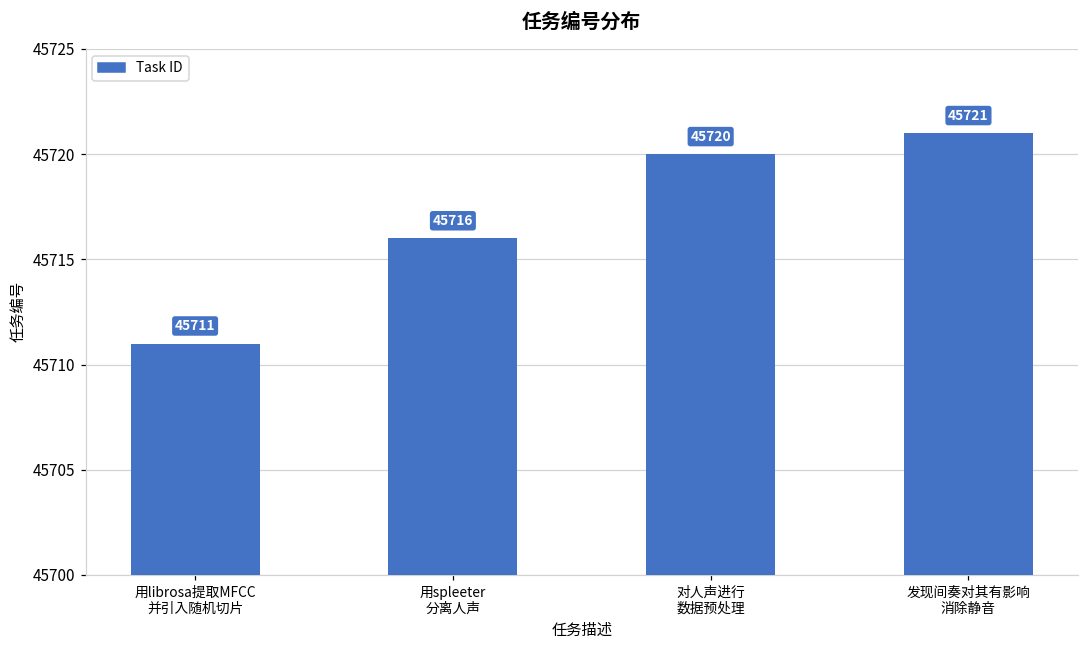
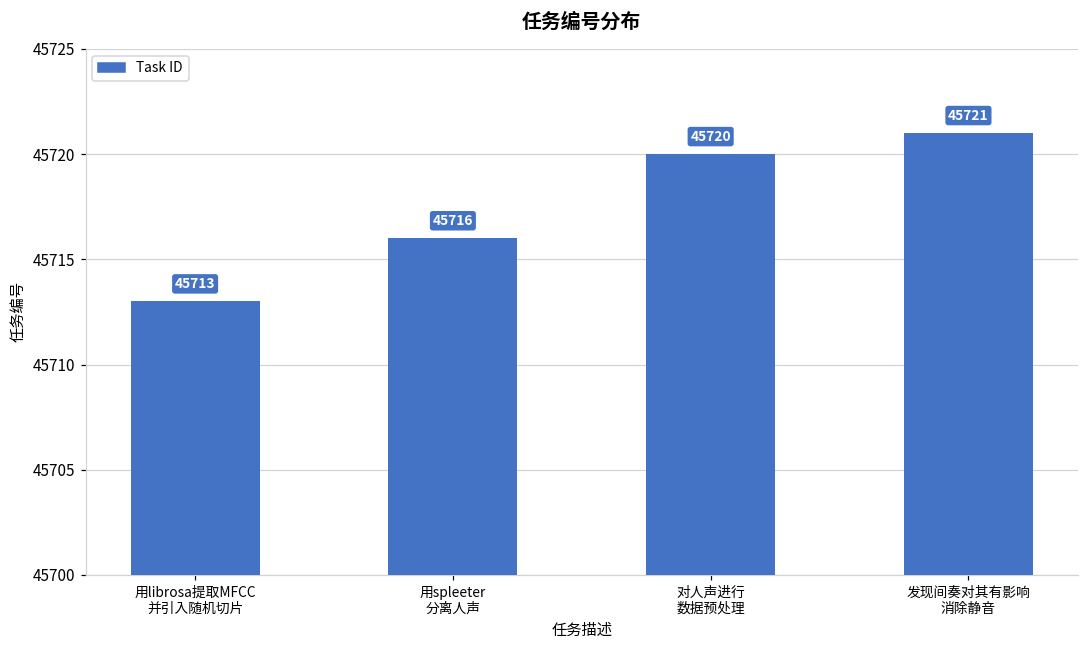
用librosa提取MFCC 并引入随机切片: 45711 -> 45713
